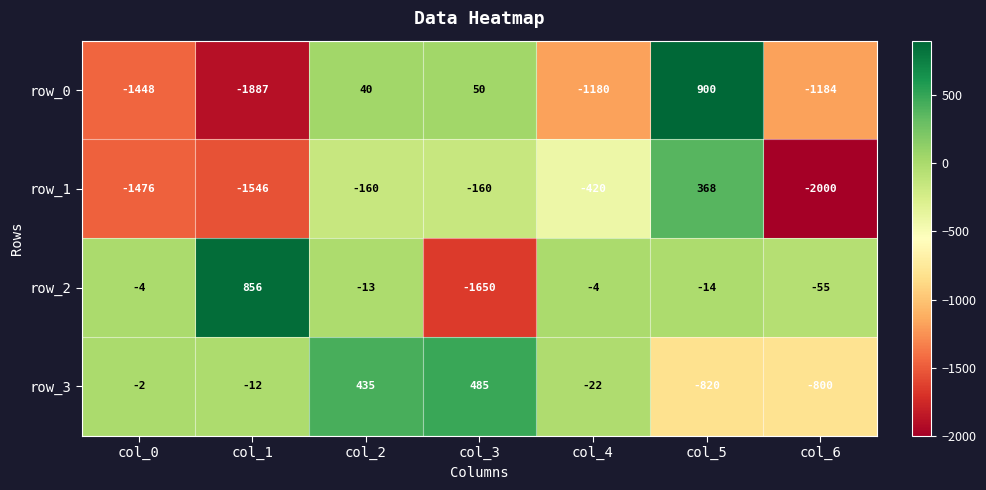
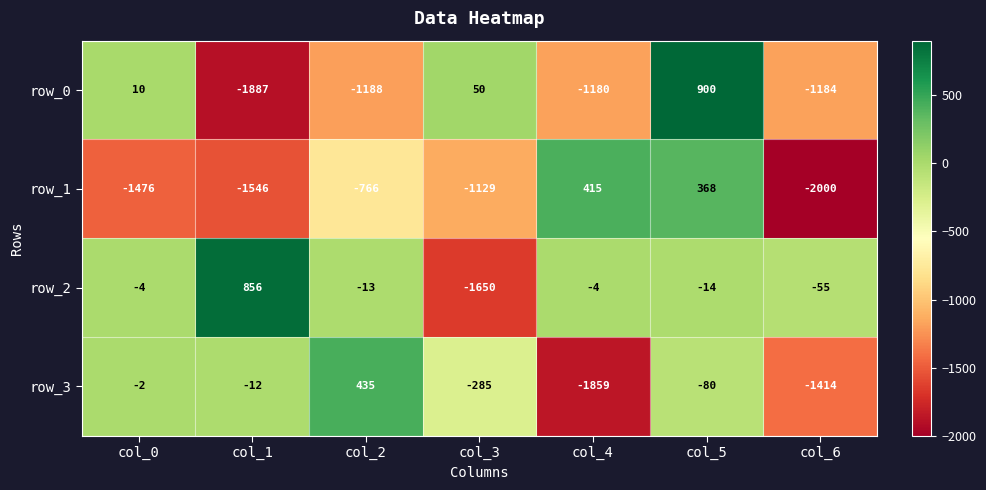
row_0, col_0: -1448 -> 10
row_0, col_2: 40 -> -1188
row_1, col_2: -160 -> -766
row_1, col_3: -160 -> -1129
row_1, col_4: -420 -> 415
row_3, col_3: 485 -> -285
row_3, col_4: -22 -> -1859
row_3, col_5: -820 -> -80
row_3, col_6: -800 -> -1414
